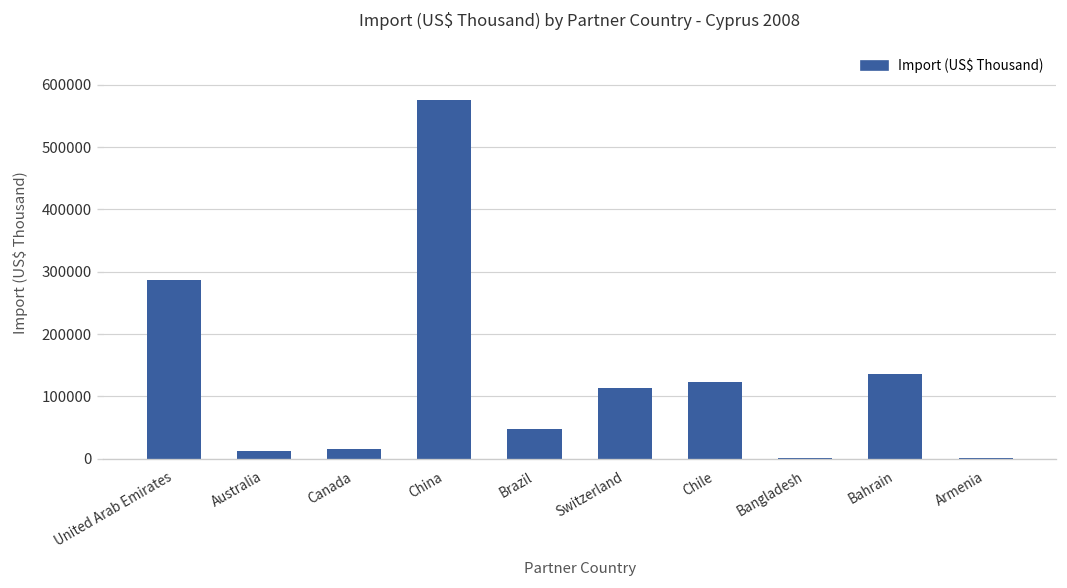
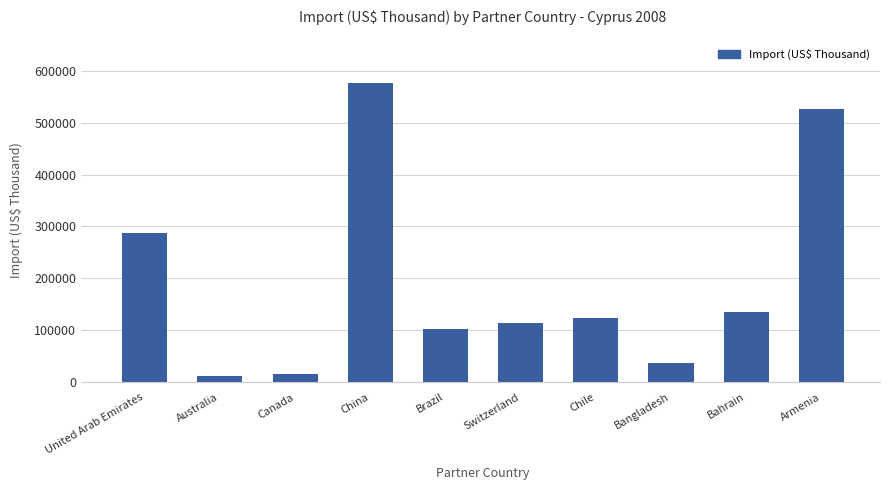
Brazil: 50000 -> 100000
Bangladesh: 0 -> 40000
Armenia: 0 -> 530000
